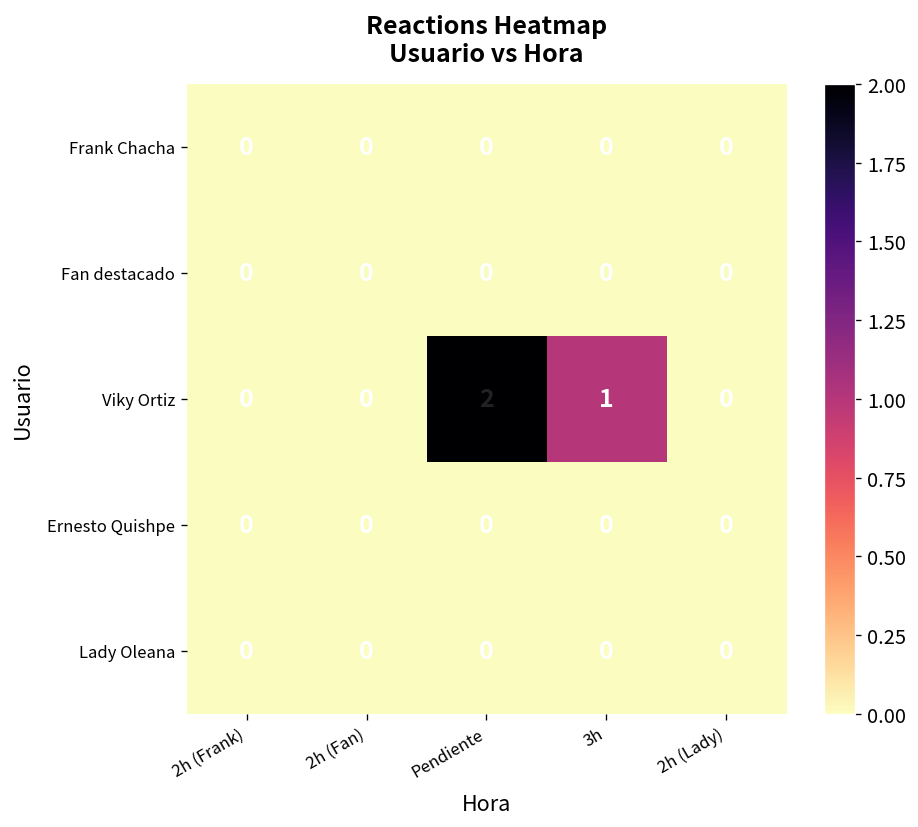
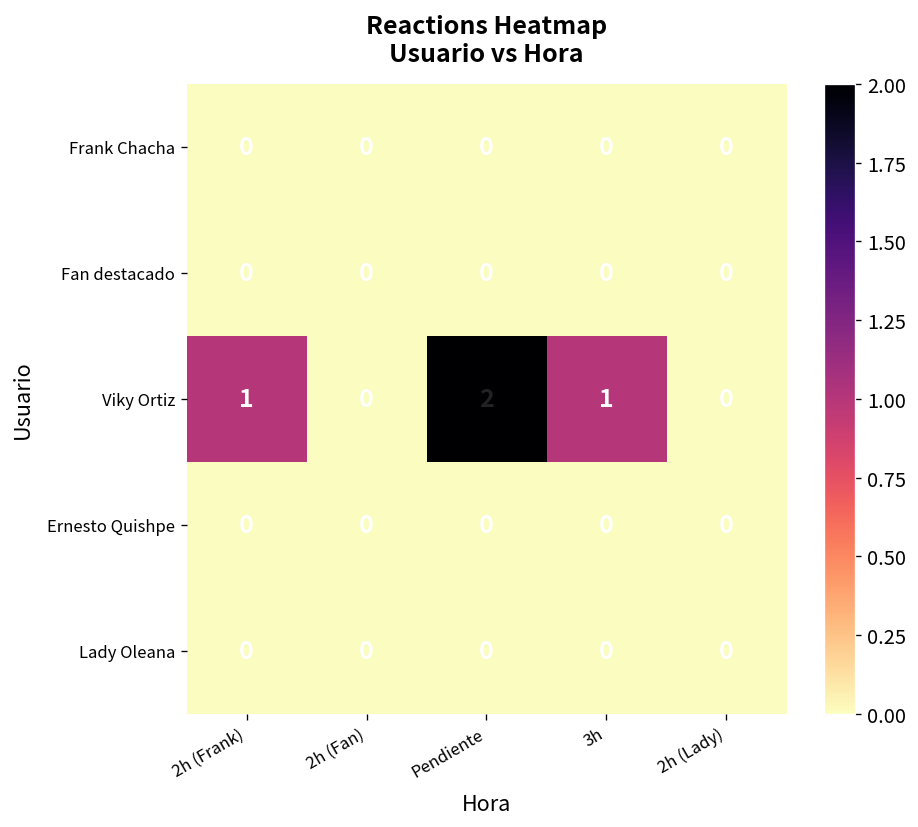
Viky Ortiz, 2h (Frank): 0 -> 1
